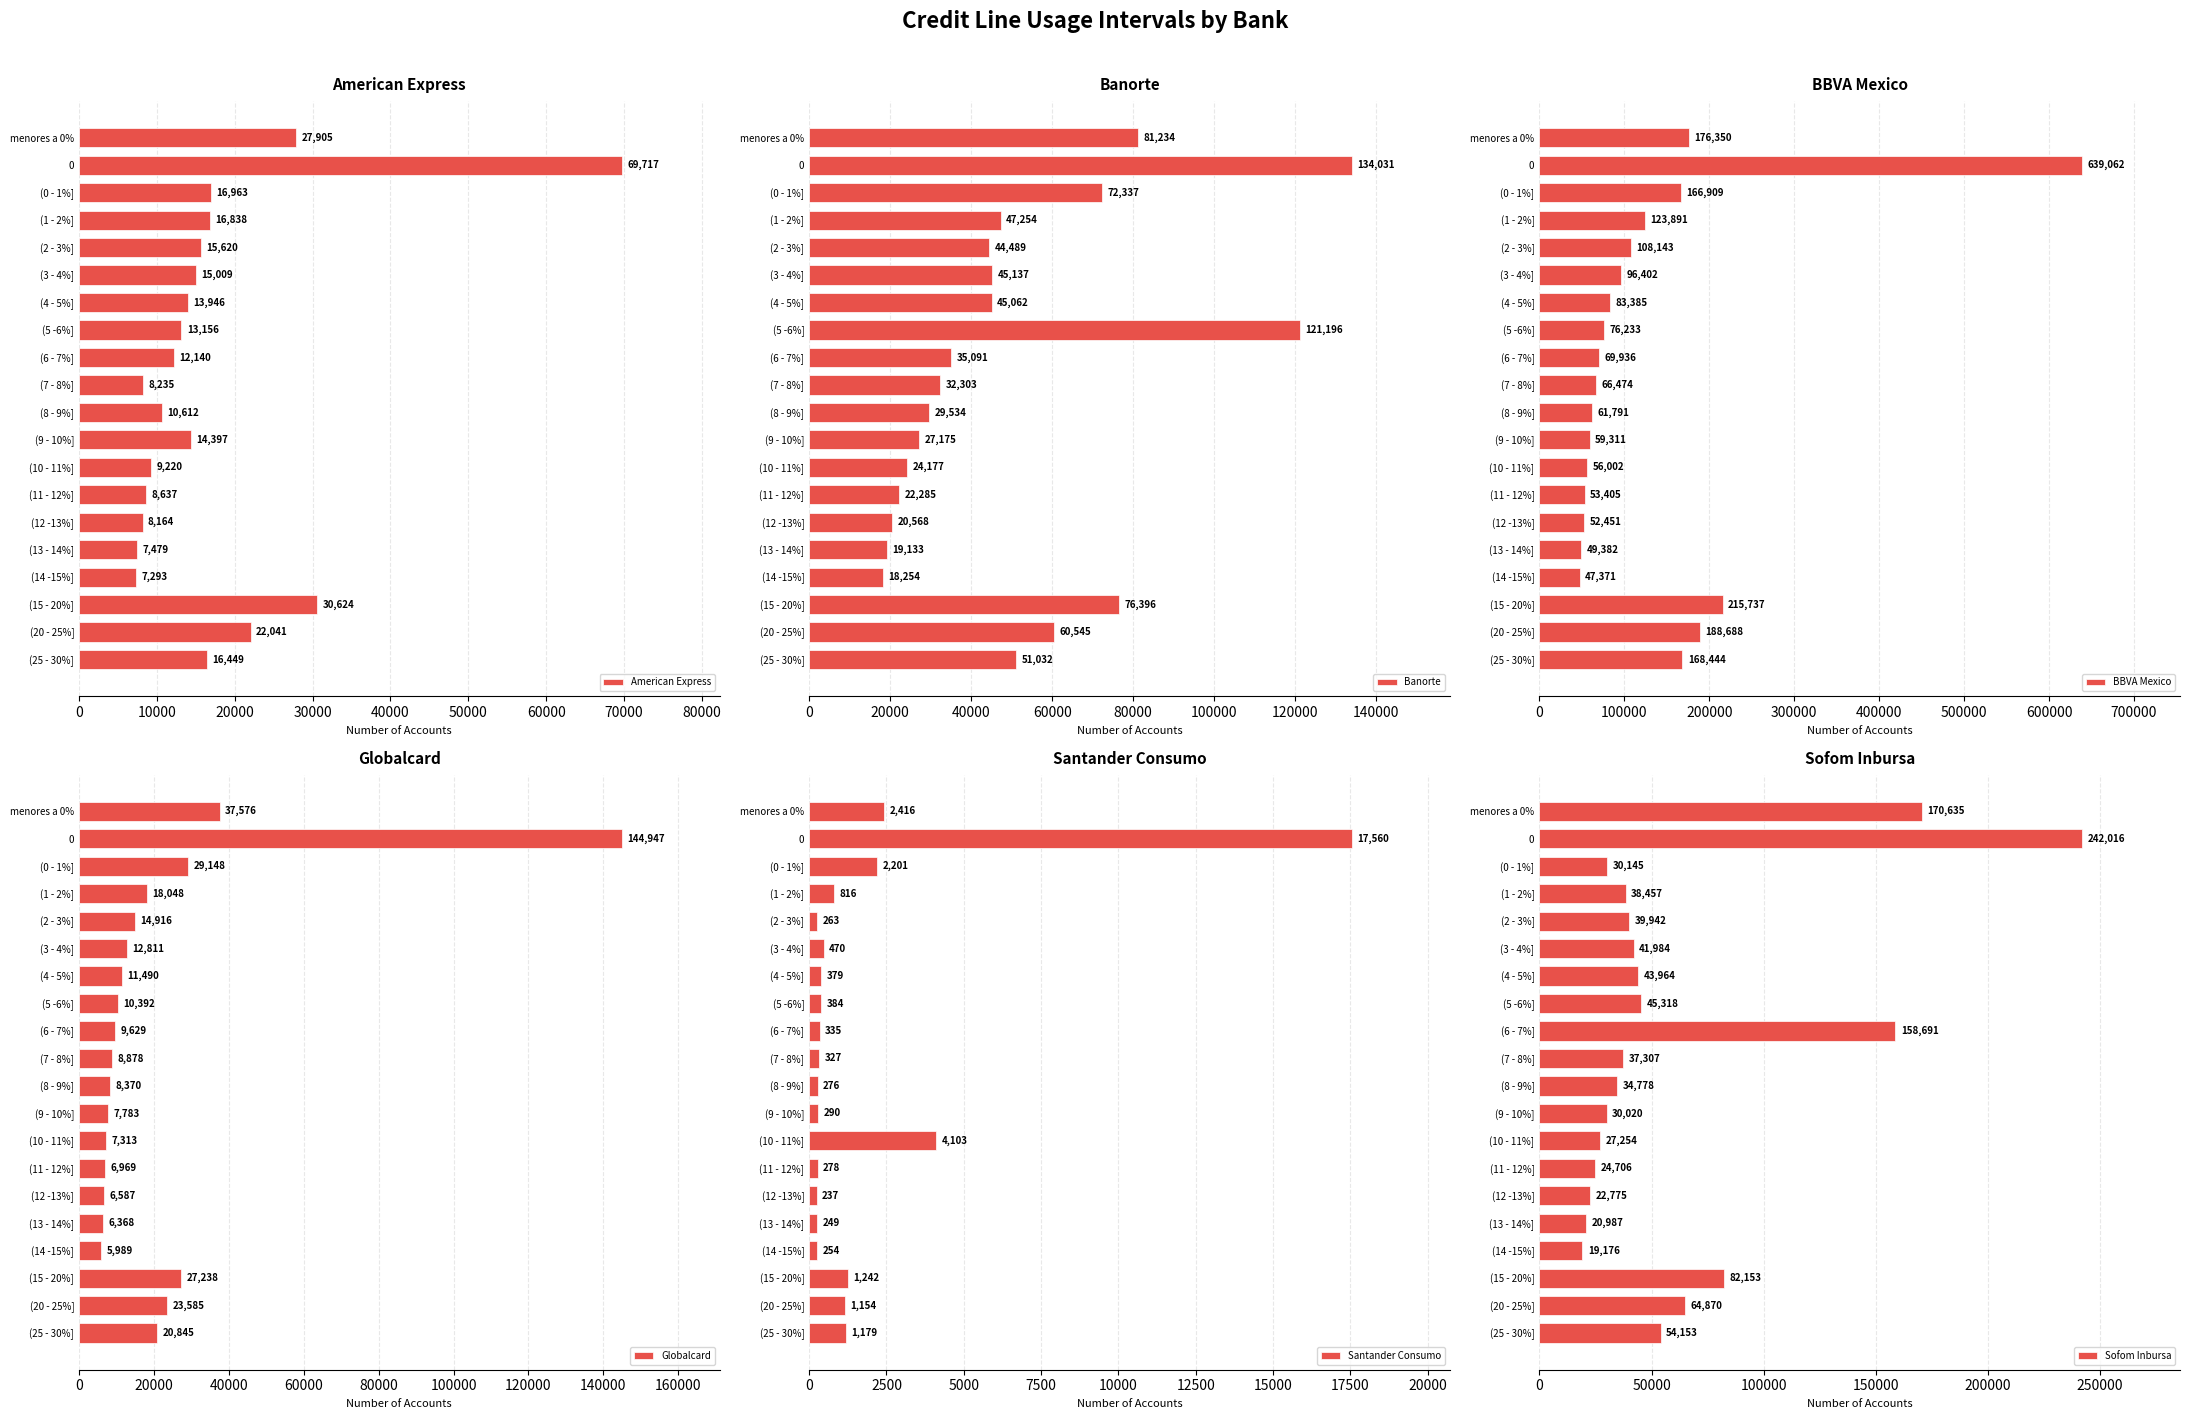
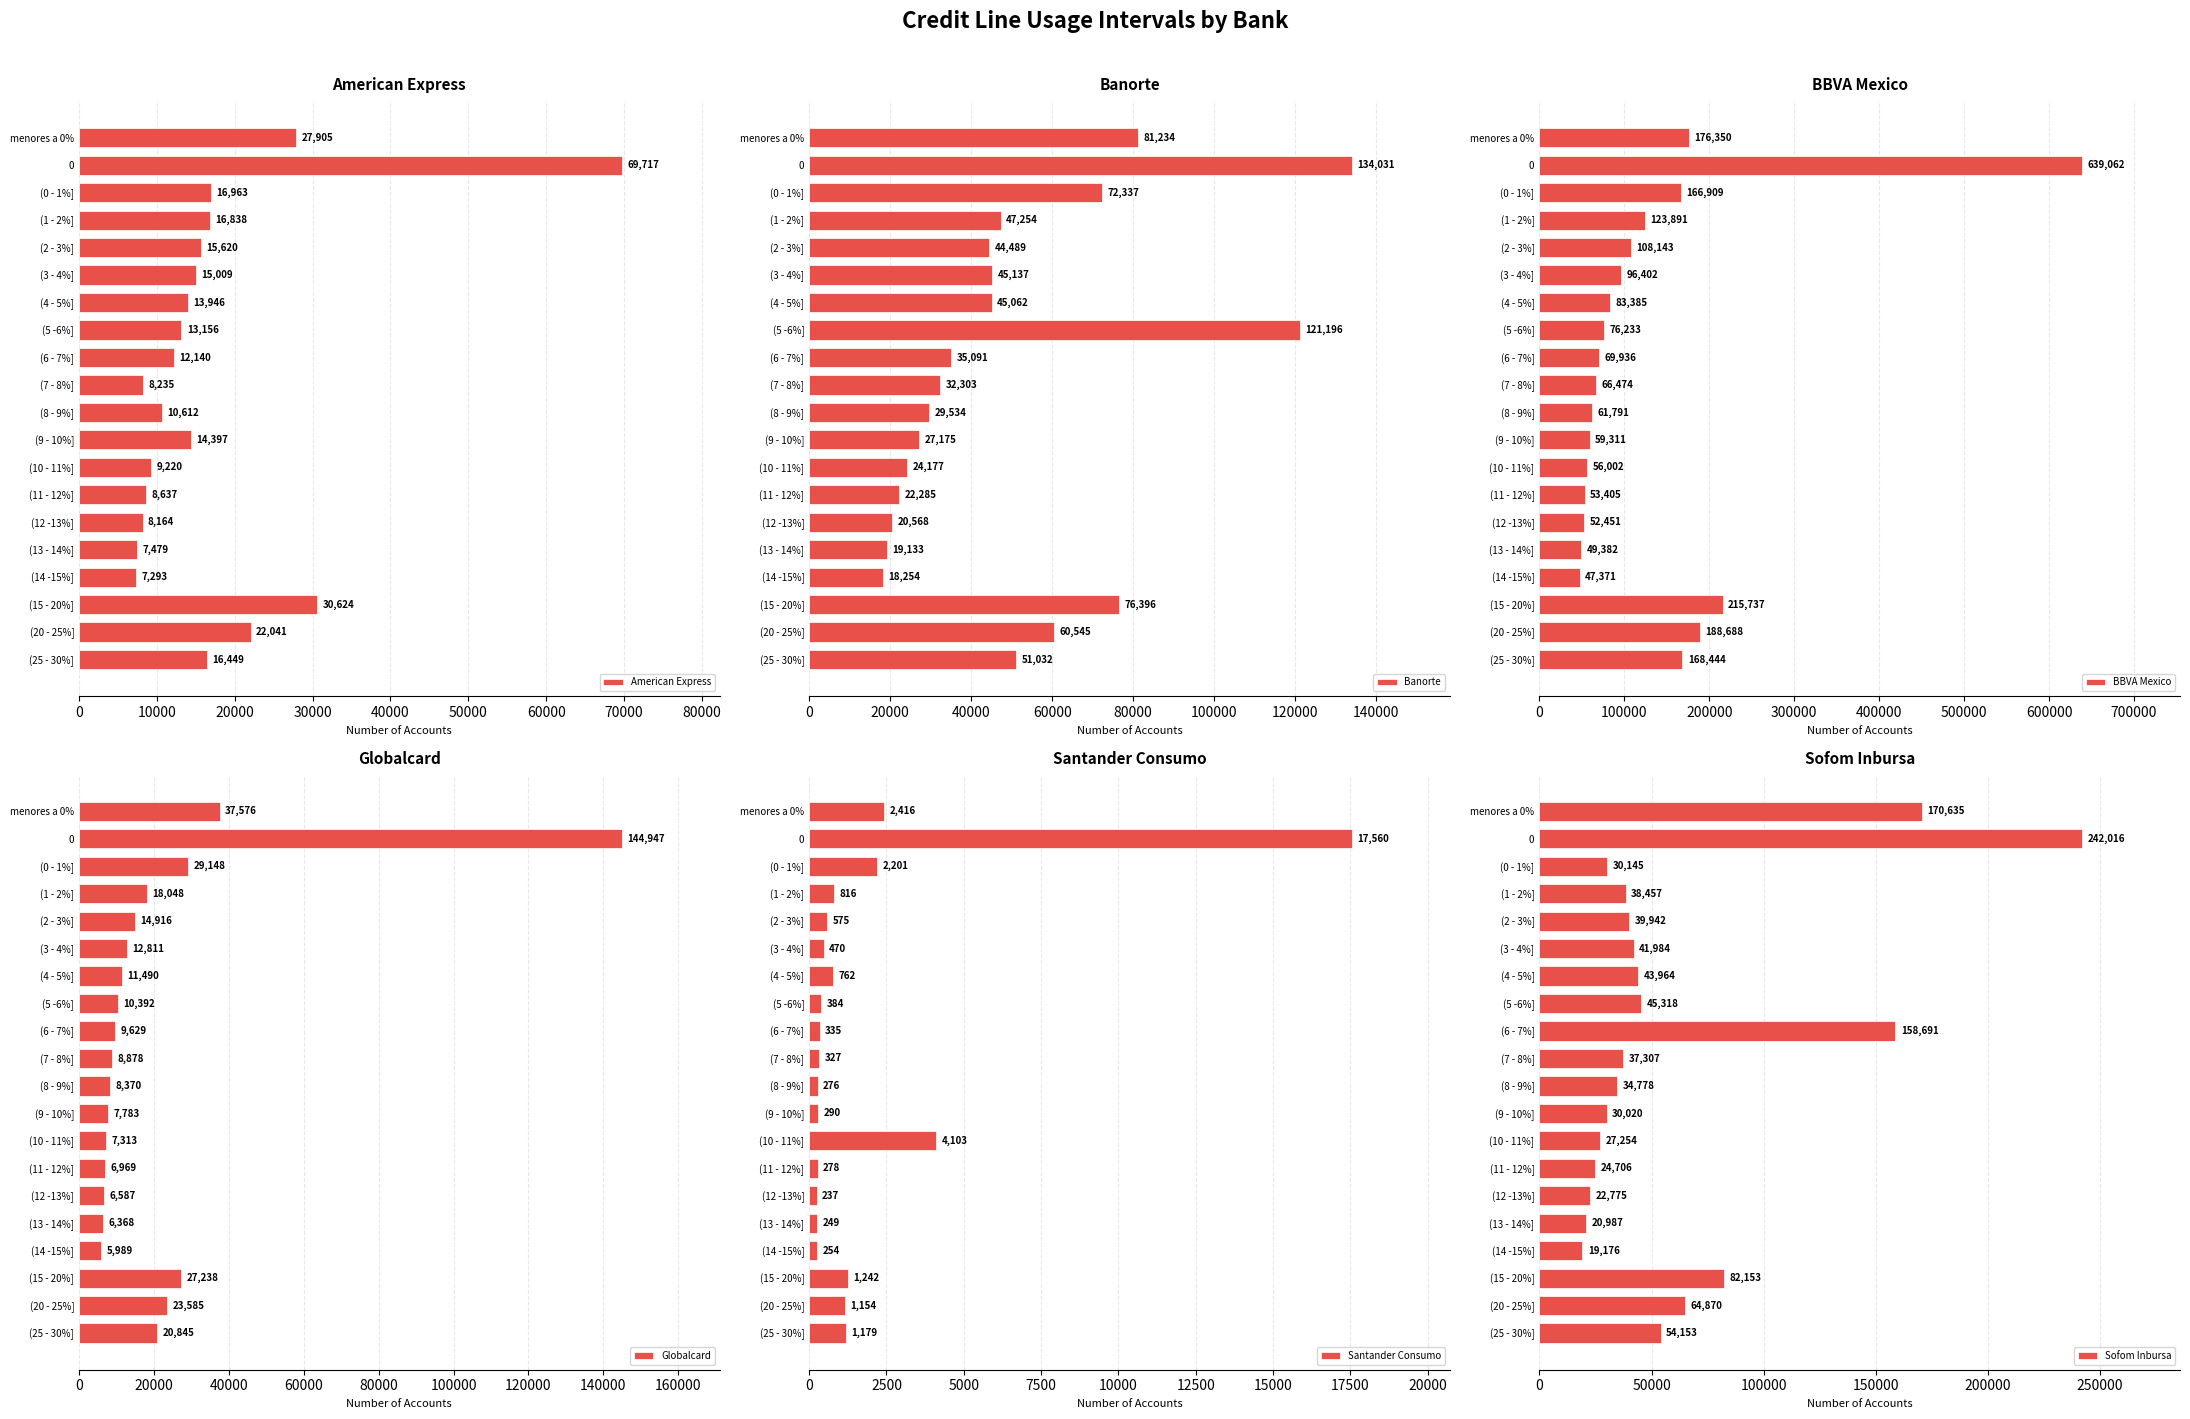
Santander Consumo, (2 - 3%]: 263 -> 575
Santander Consumo, (4 - 5%]: 379 -> 762
